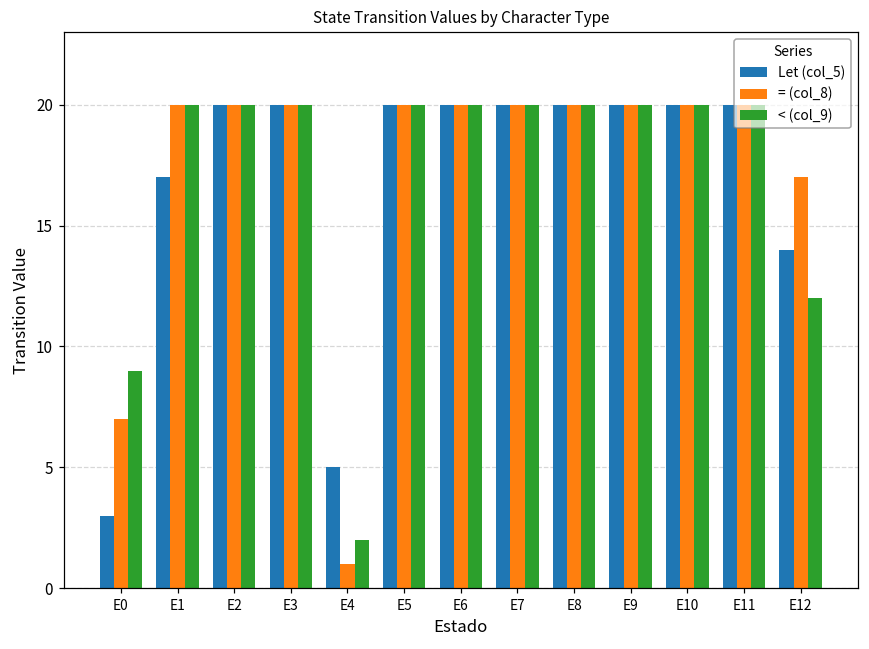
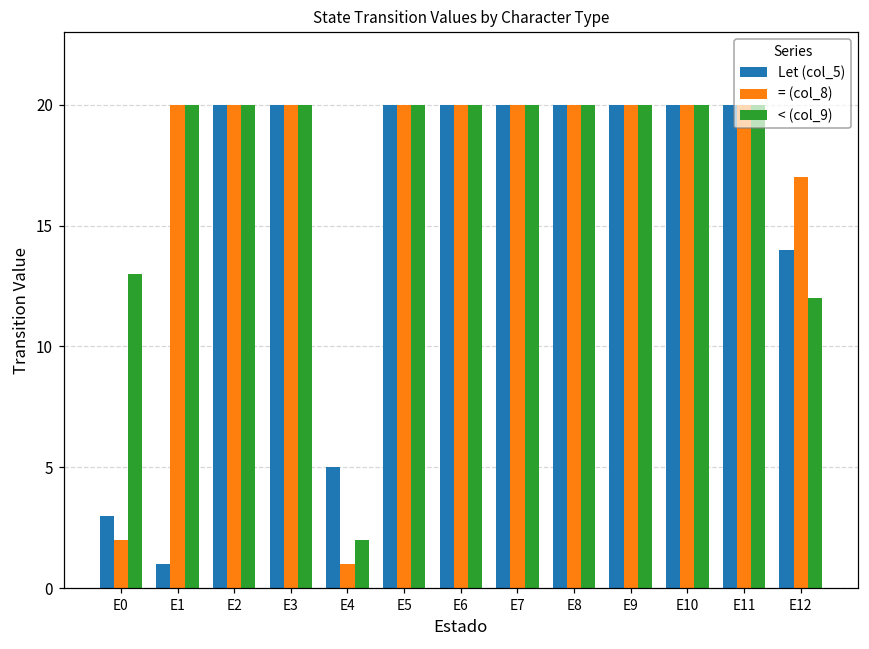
= (col_8), E0: 7 -> 2
< (col_9), E0: 9 -> 13
Let (col_5), E1: 17 -> 1
